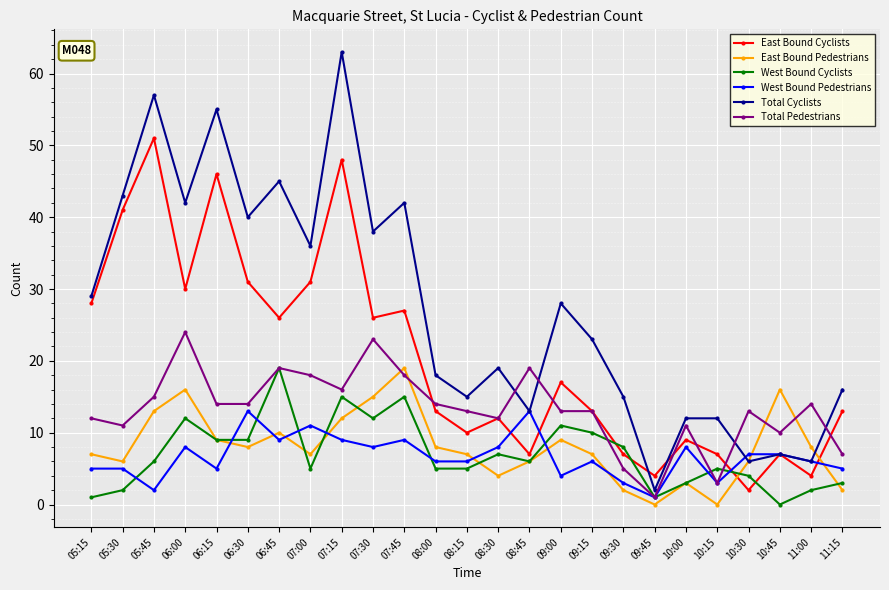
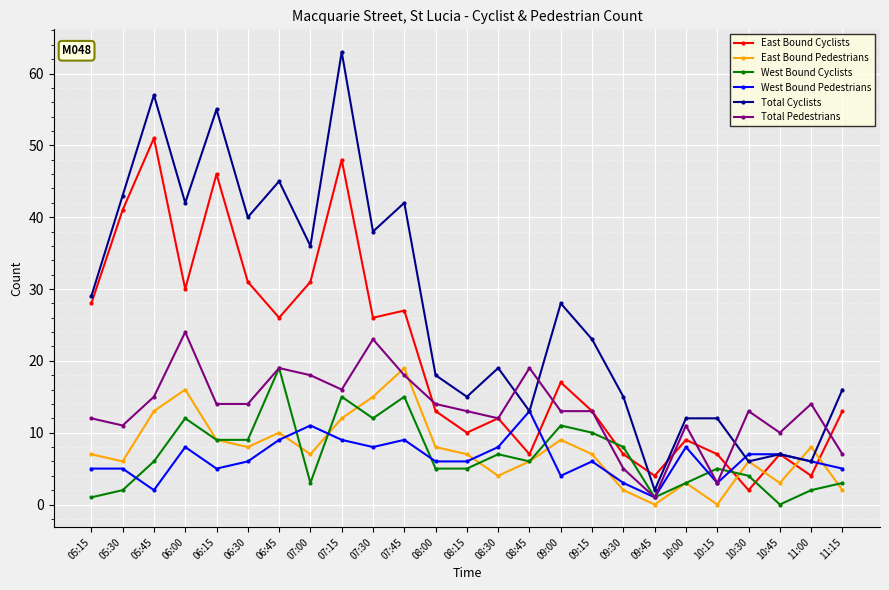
West Bound Pedestrians, 06:30: 13 -> 6
West Bound Cyclists, 07:00: 5 -> 3
East Bound Pedestrians, 10:45: 16 -> 3
